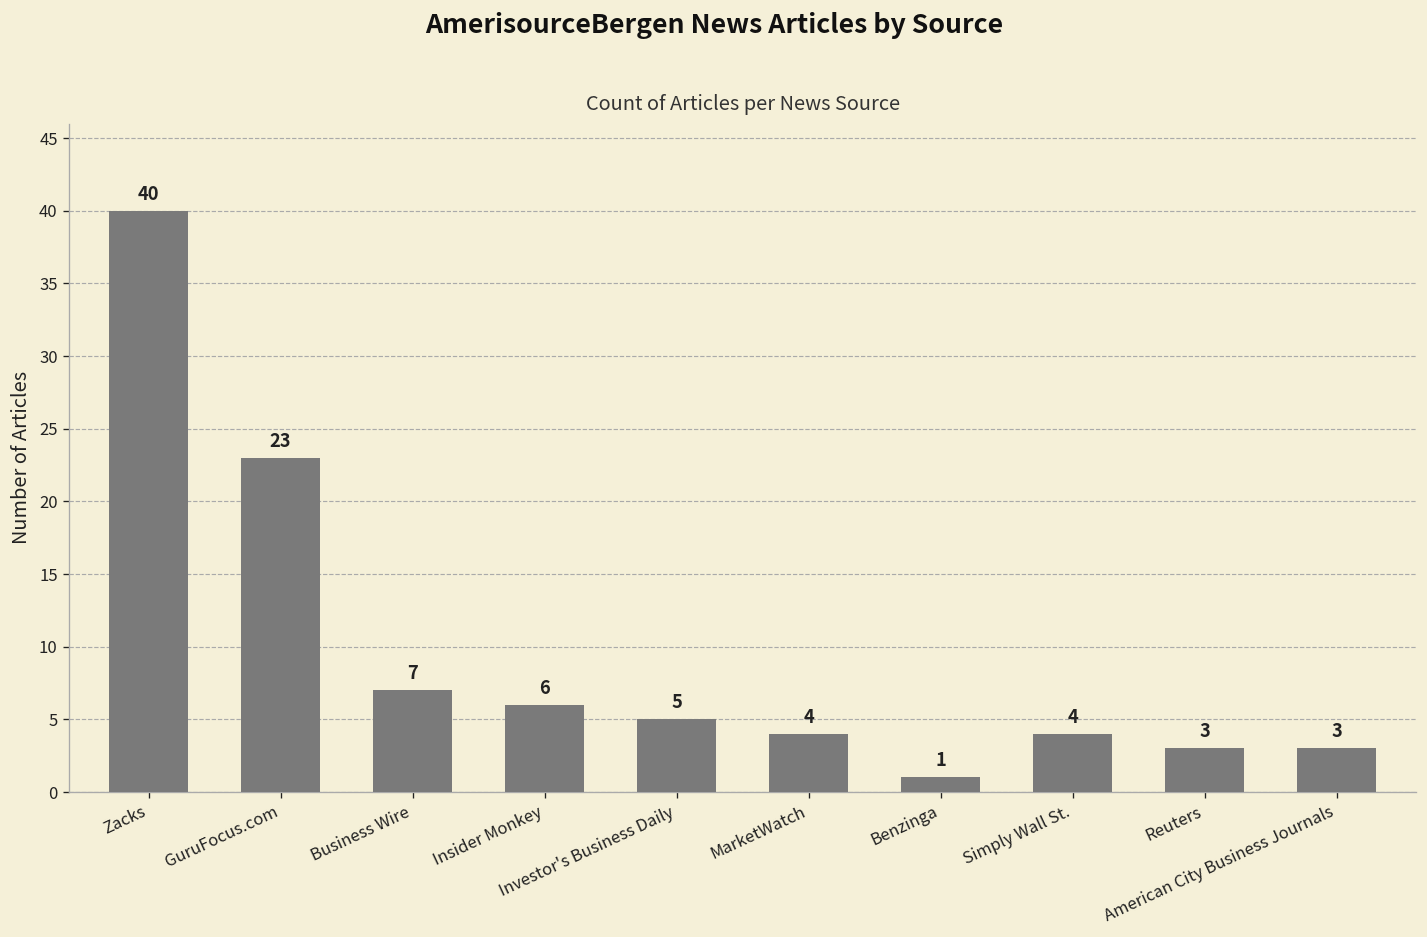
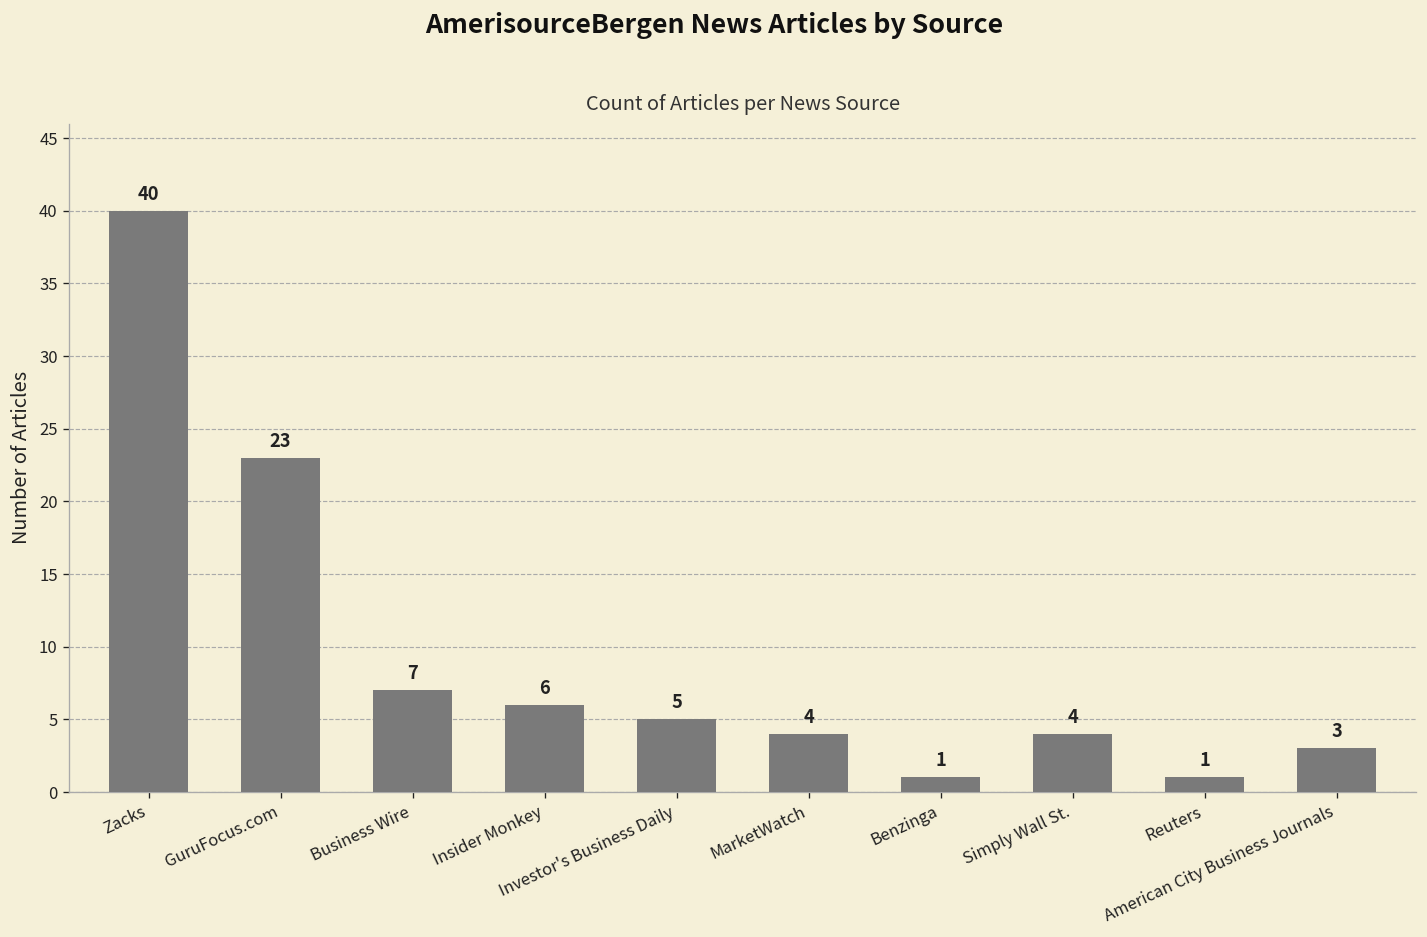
Reuters: 3 -> 1
